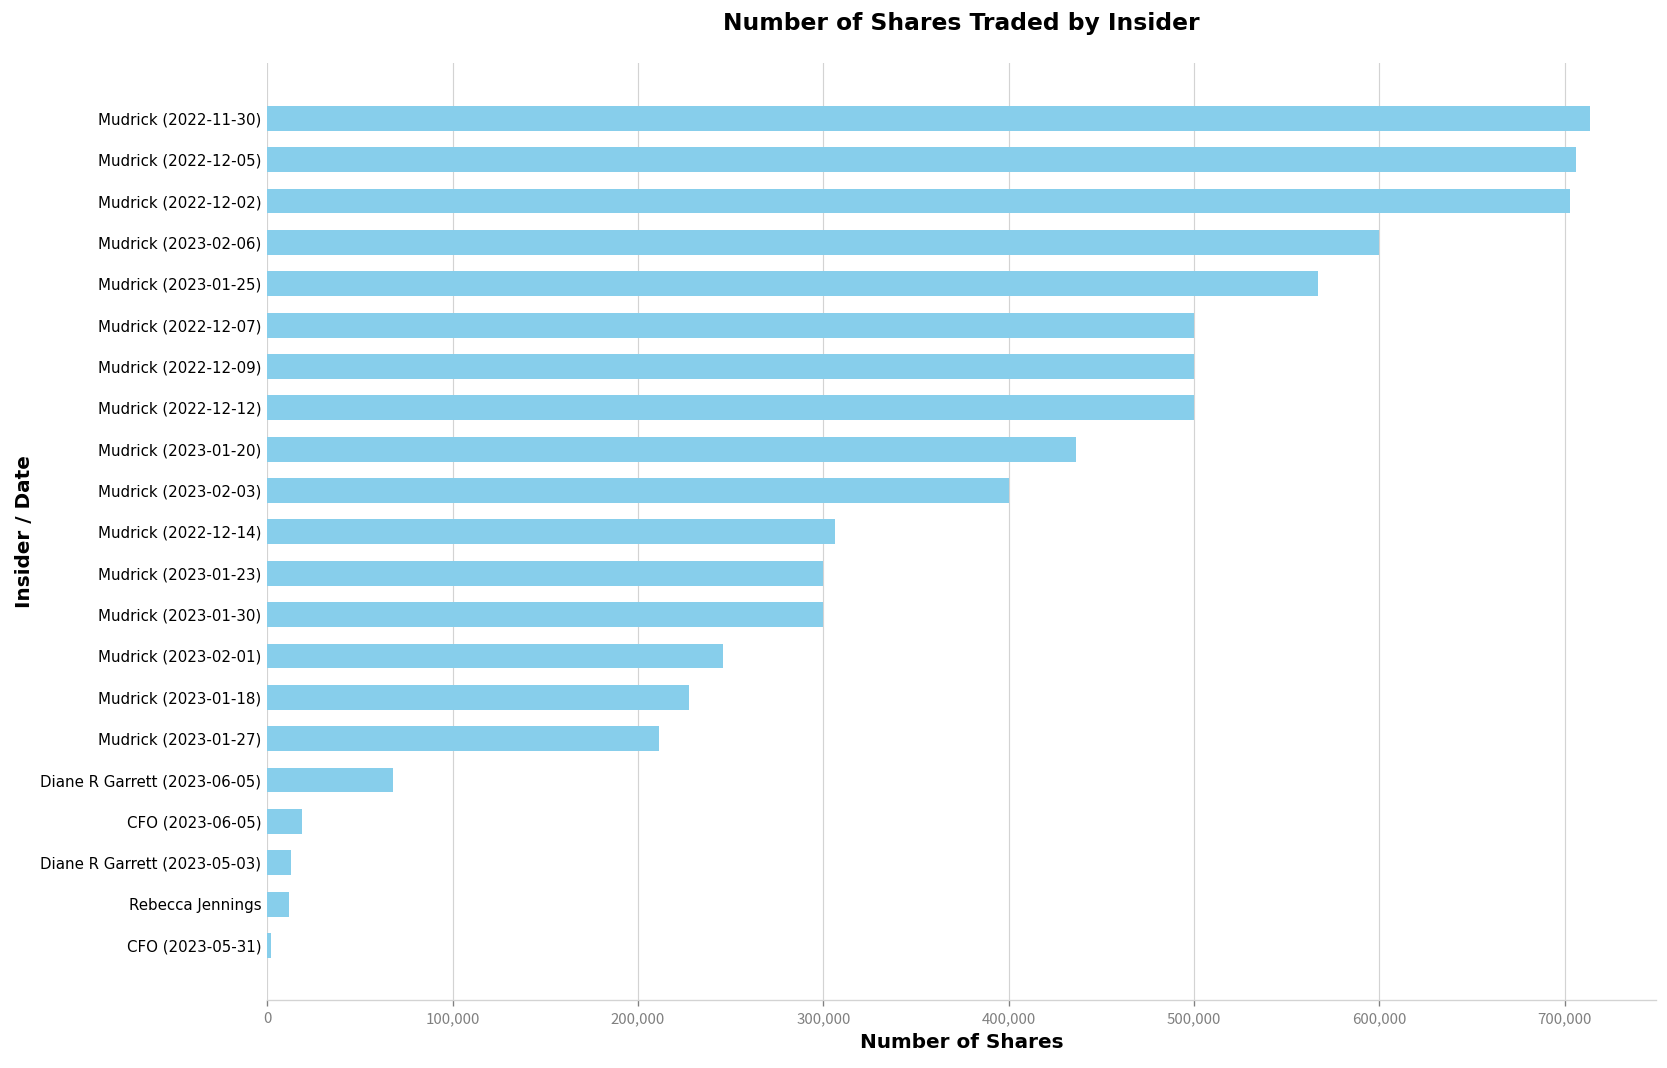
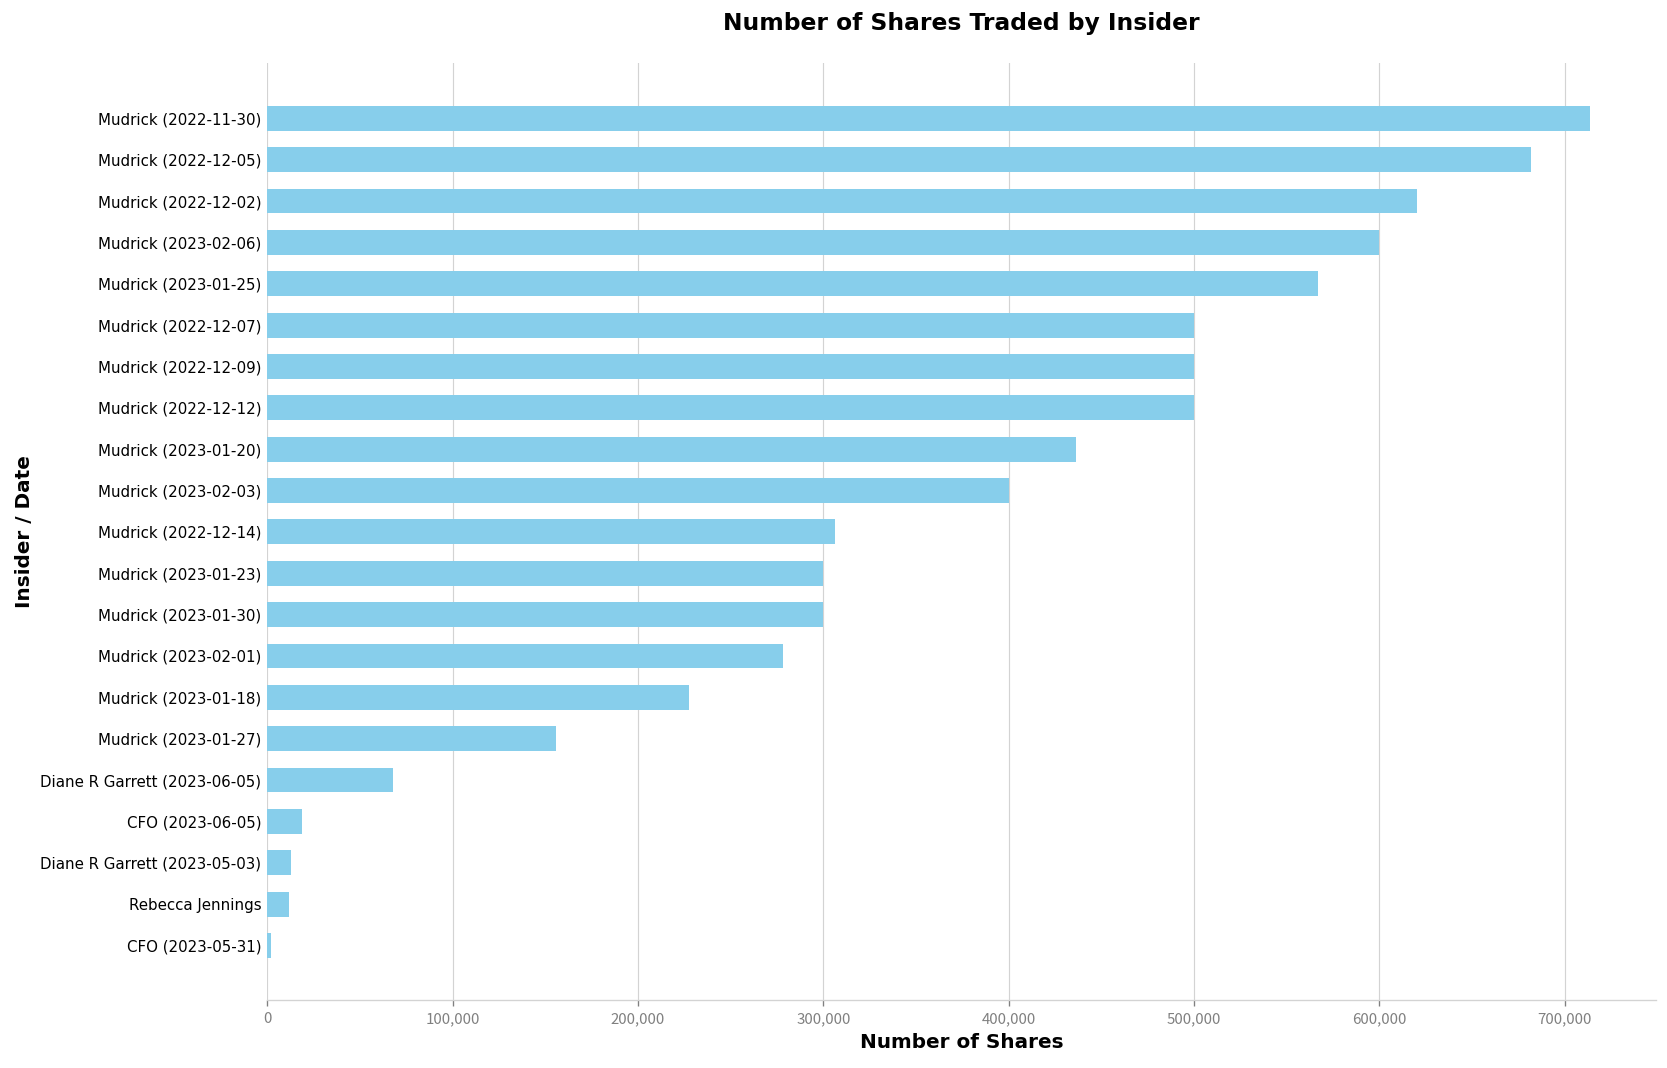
Mudrick (2022-12-05): 706,000 -> 681,000
Mudrick (2022-12-02): 703,000 -> 620,000
Mudrick (2023-02-01): 246,000 -> 278,000
Mudrick (2023-01-27): 211,000 -> 156,000
